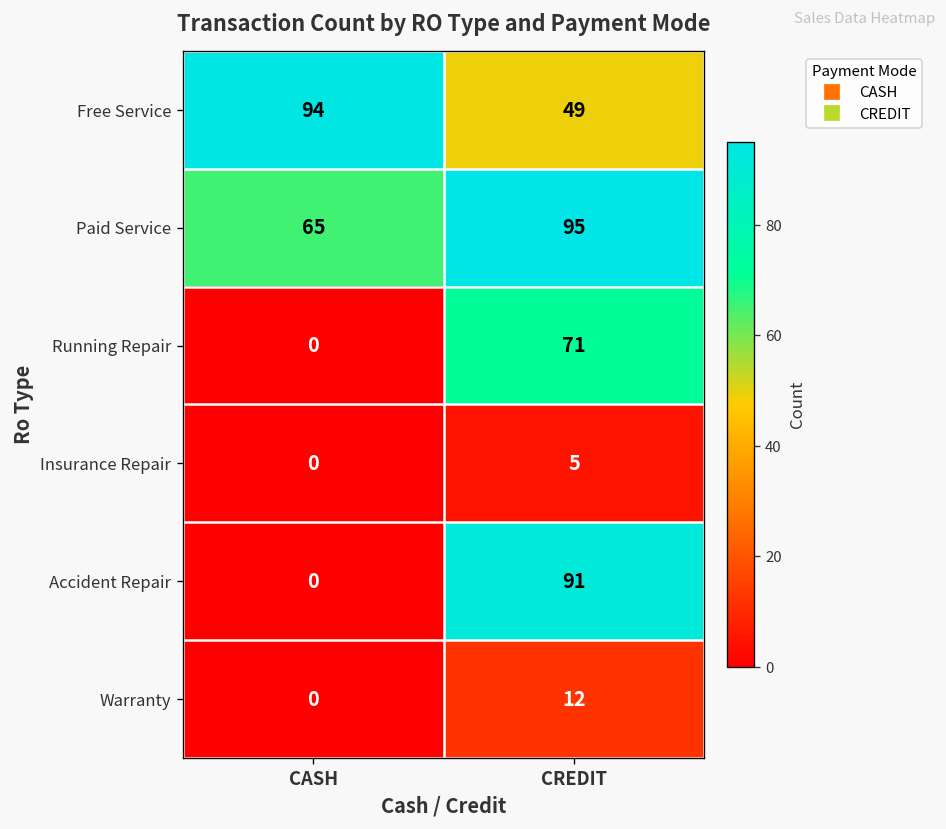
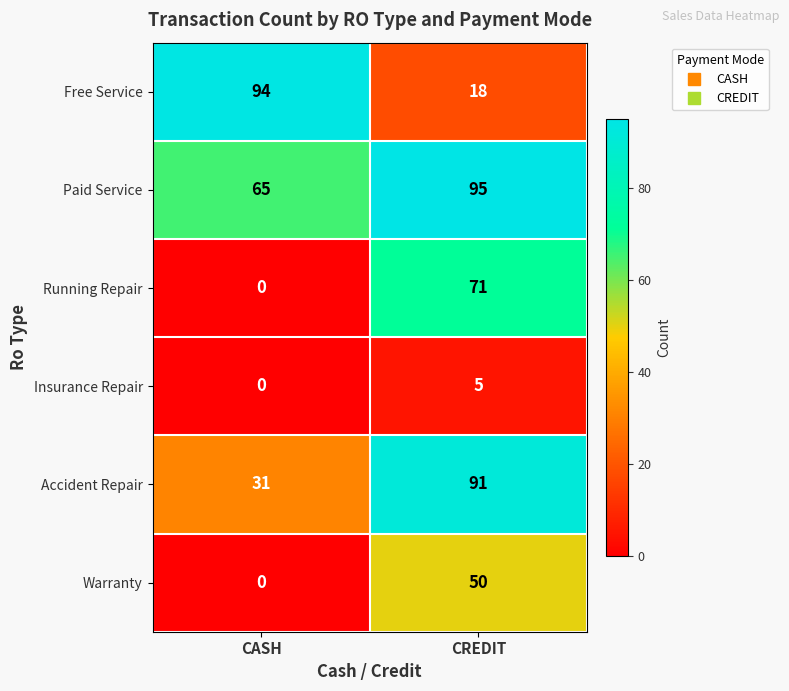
Free Service, CREDIT: 49 -> 18
Accident Repair, CASH: 0 -> 31
Warranty, CREDIT: 12 -> 50
